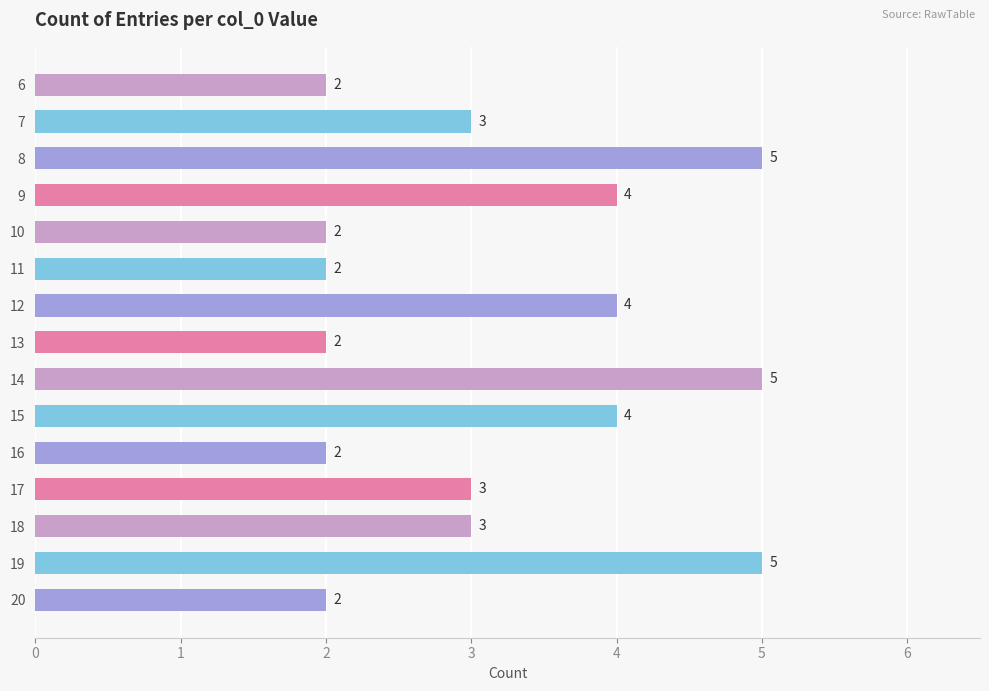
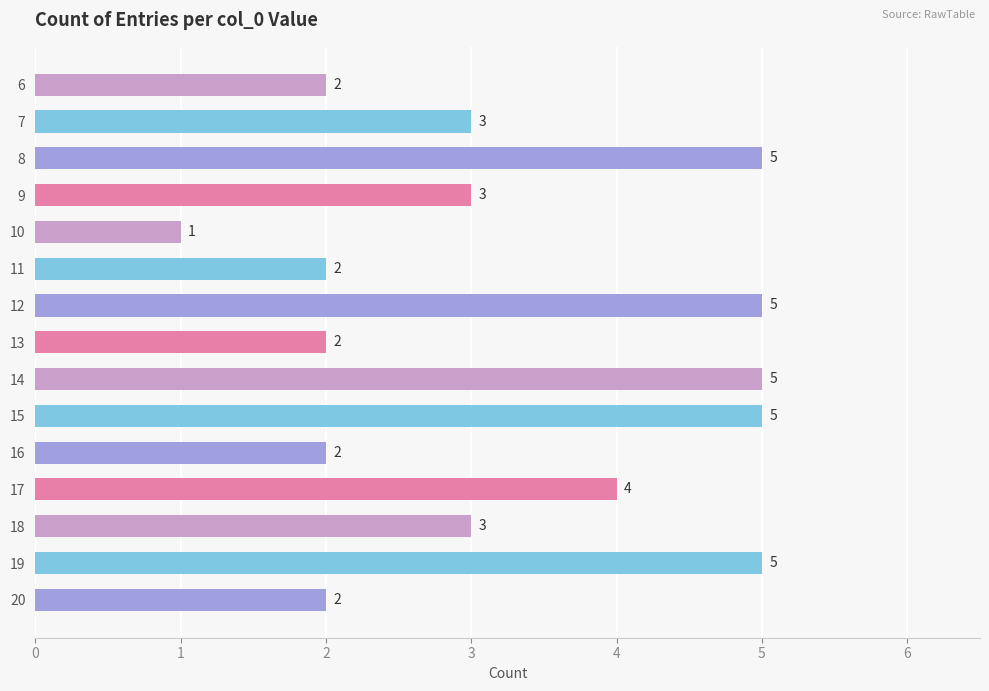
9: 4 -> 3
10: 2 -> 1
12: 4 -> 5
15: 4 -> 5
17: 3 -> 4
